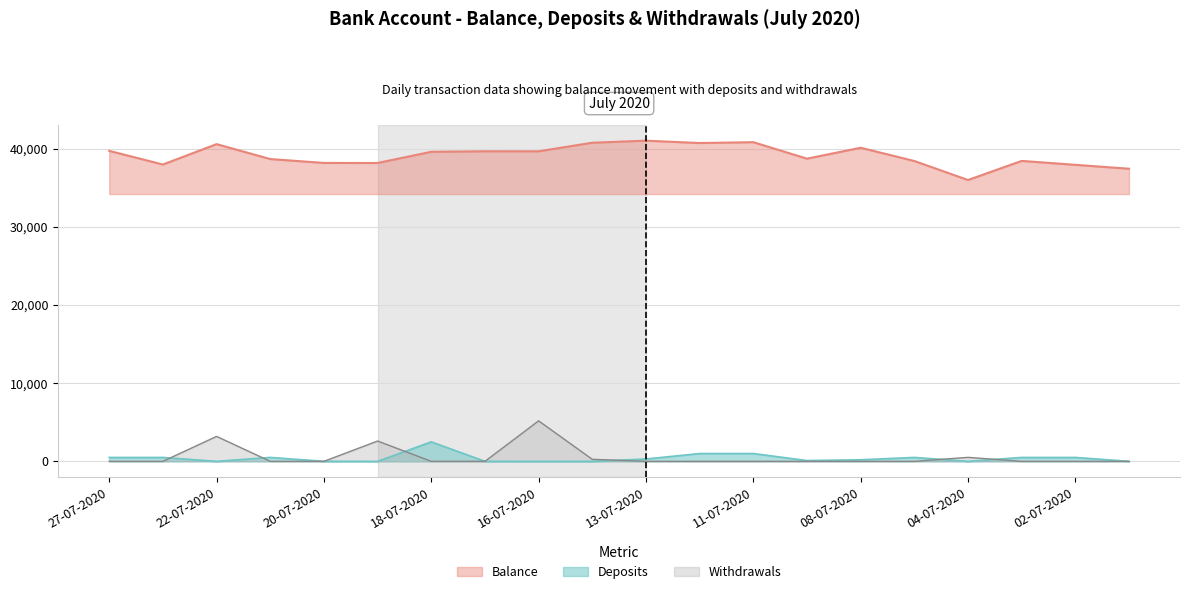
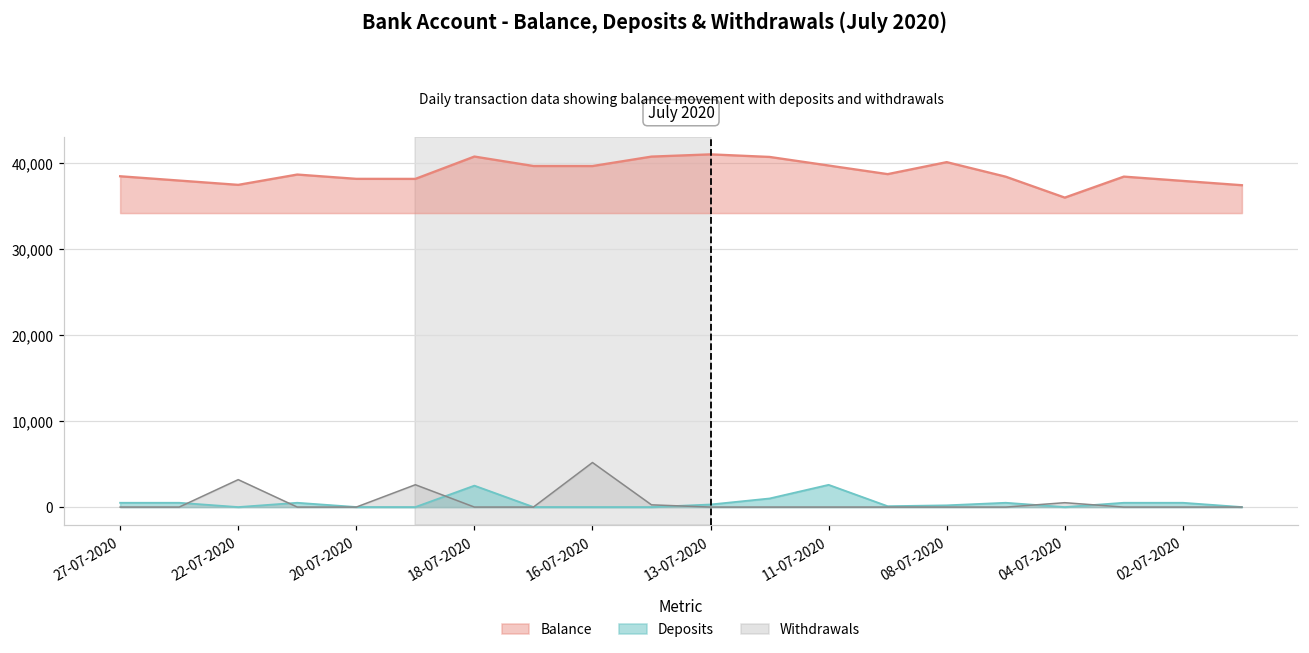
Balance, 27-07-2020: 40,000 -> 38,000
Balance, 22-07-2020: 41,000 -> 37,000
Balance, 18-07-2020: 40,000 -> 41,000
Balance, 11-07-2020: 41,000 -> 40,000
Deposits, 11-07-2020: 1,000 -> 3,000
